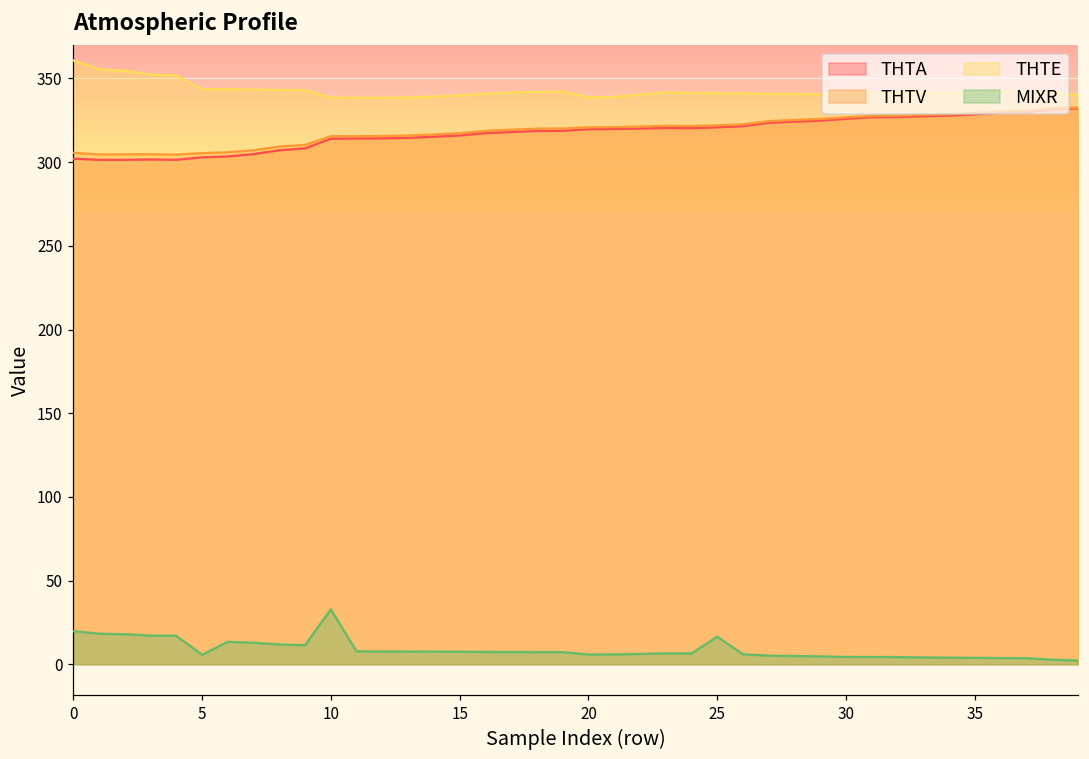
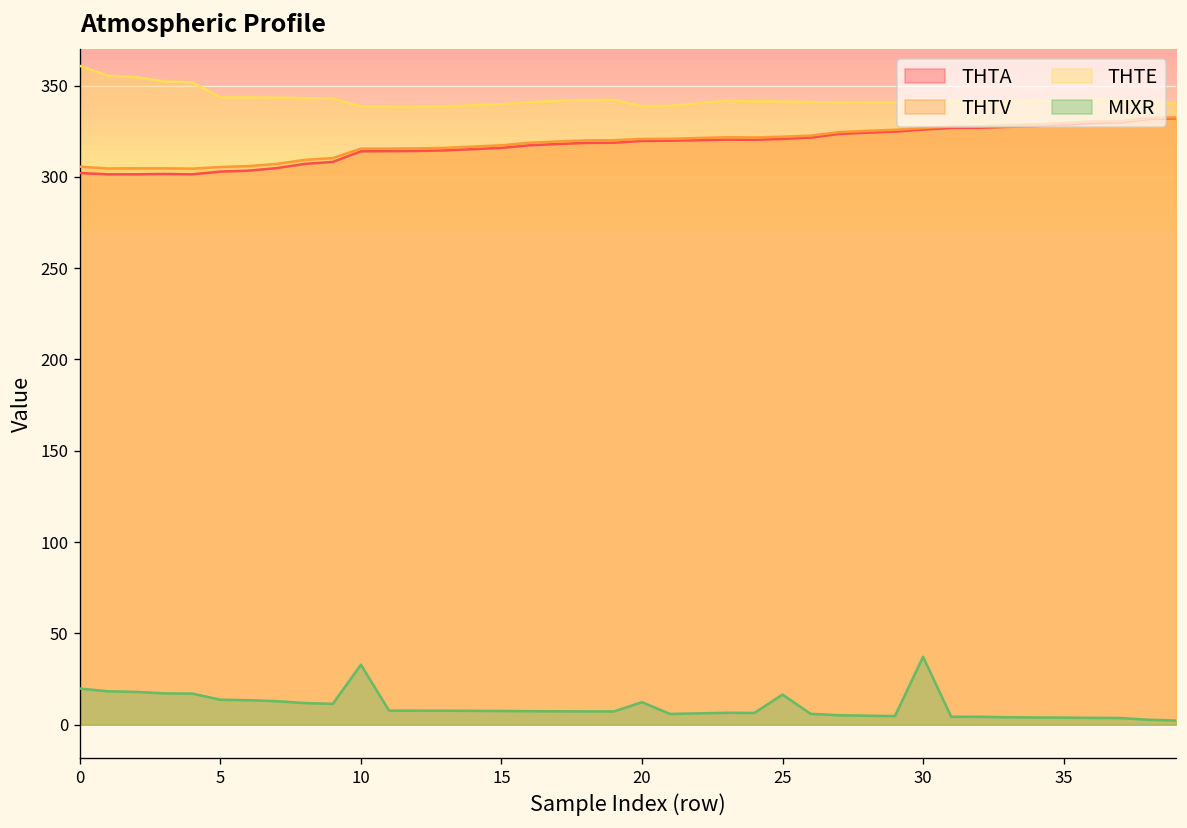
MIXR, 5: 6 -> 14
MIXR, 20: 6 -> 12
MIXR, 30: 4 -> 37
